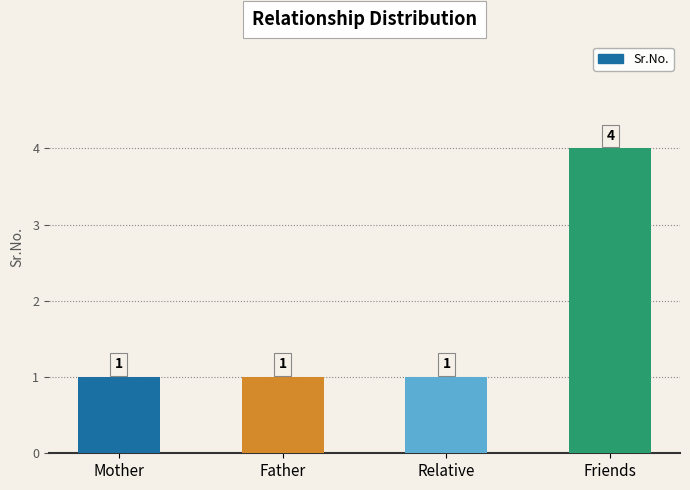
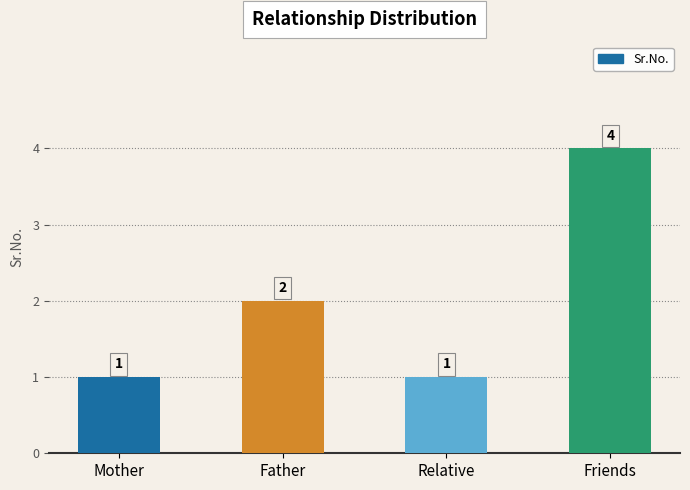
Father: 1 -> 2
